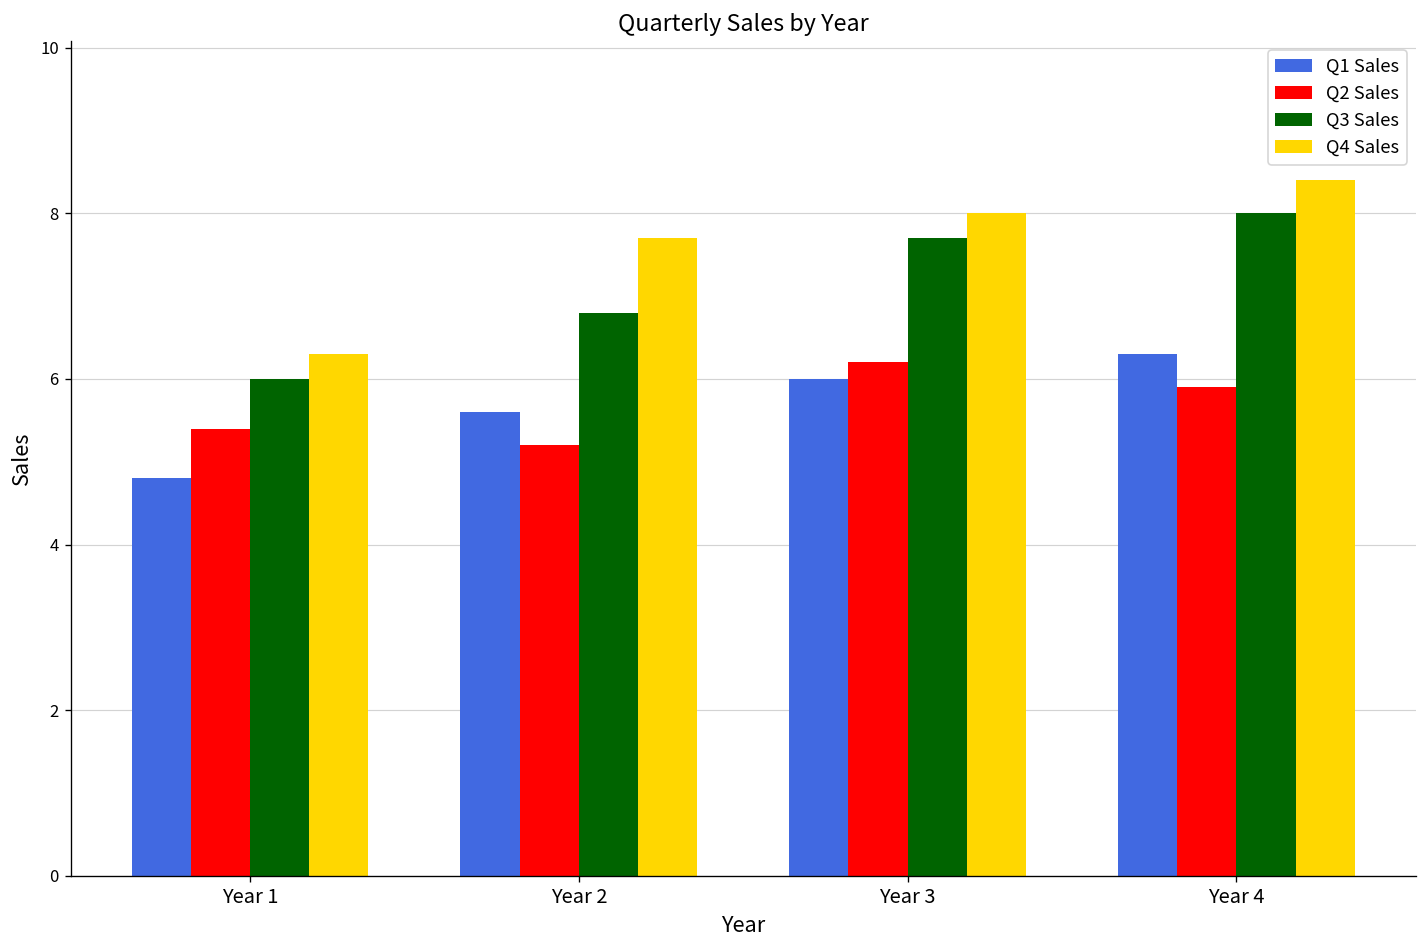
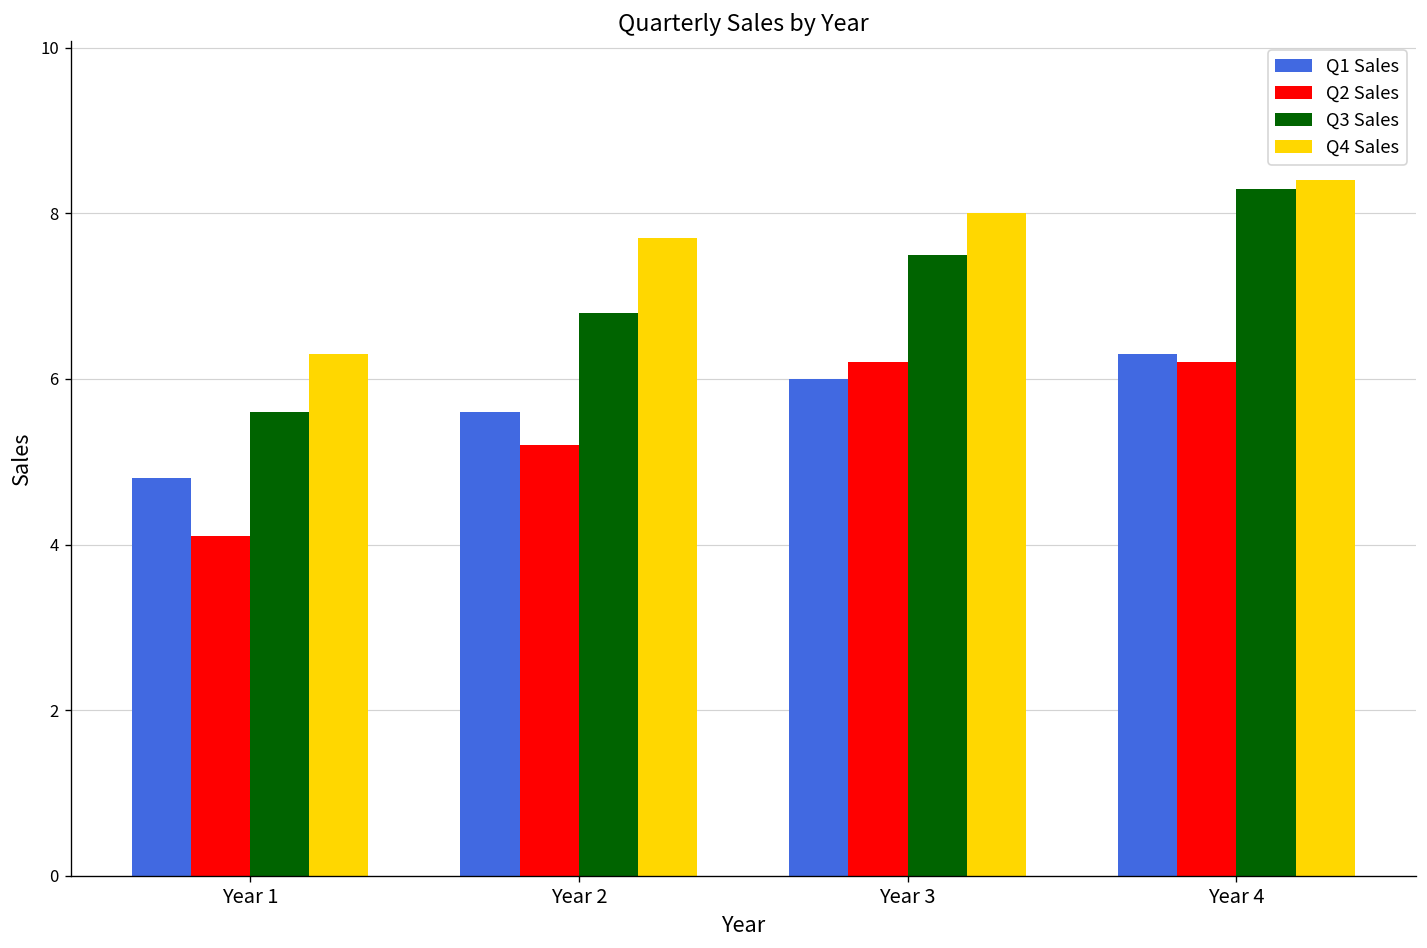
Q2 Sales, Year 1: 5.4 -> 4.1
Q3 Sales, Year 1: 6.0 -> 5.6
Q3 Sales, Year 3: 7.7 -> 7.5
Q2 Sales, Year 4: 5.9 -> 6.2
Q3 Sales, Year 4: 8.0 -> 8.3
